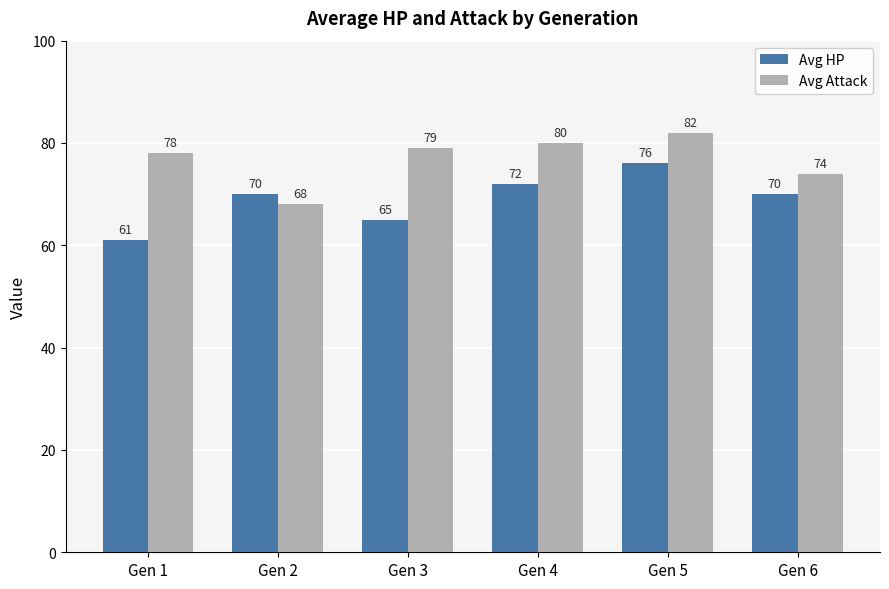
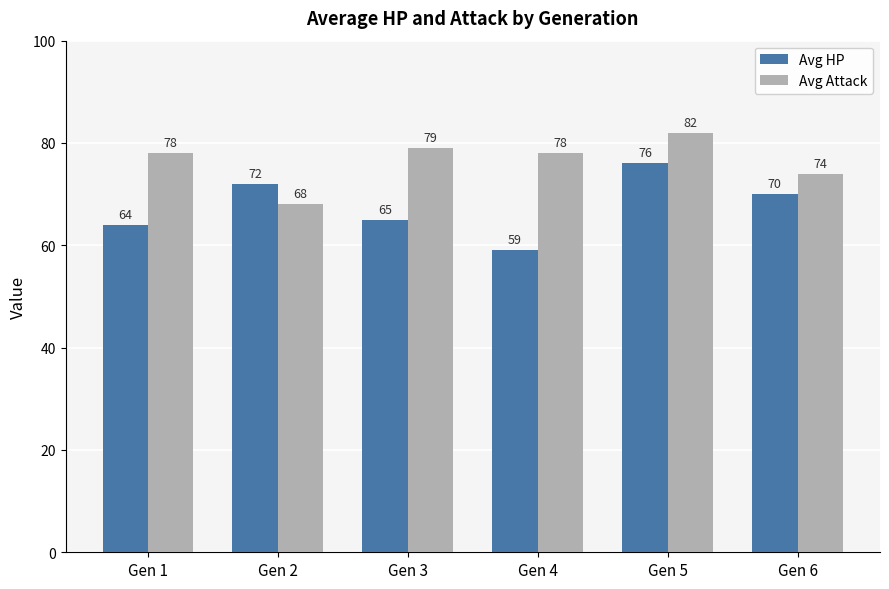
Avg HP, Gen 1: 61 -> 64
Avg HP, Gen 2: 70 -> 72
Avg HP, Gen 4: 72 -> 59
Avg Attack, Gen 4: 80 -> 78
